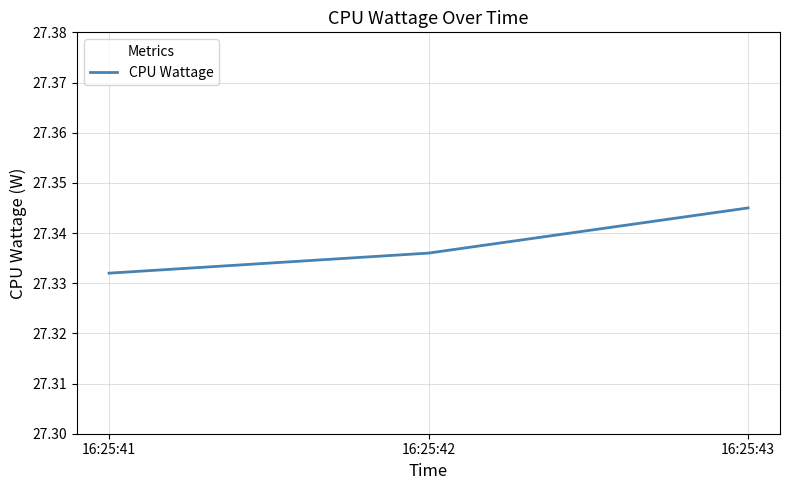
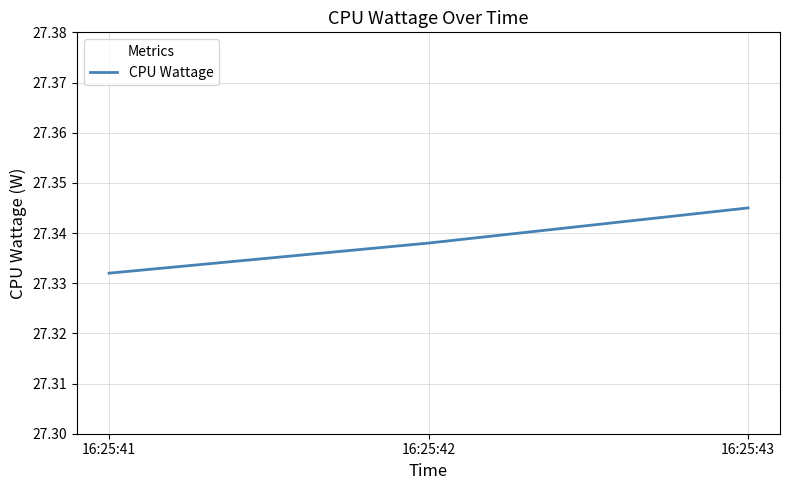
16:25:42: 27.336 -> 27.338
